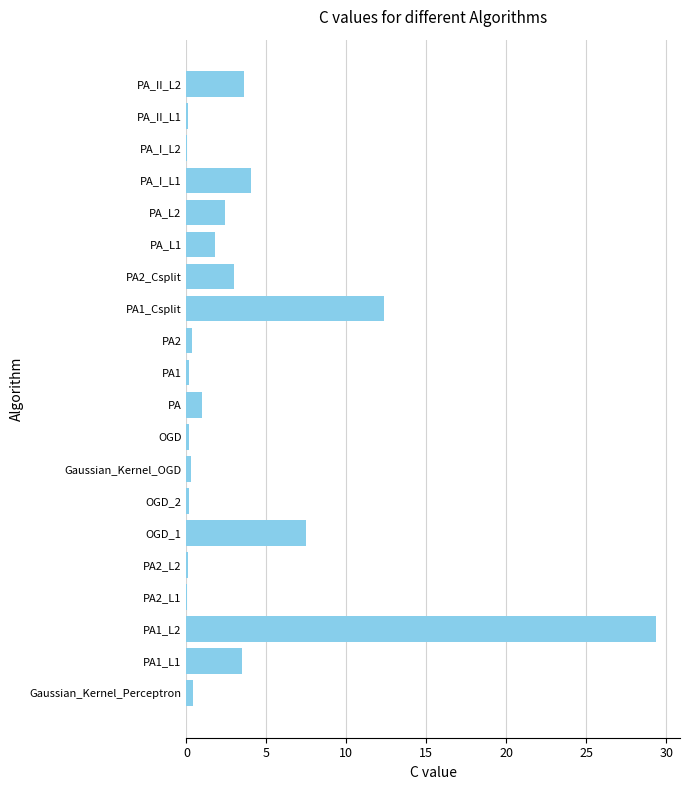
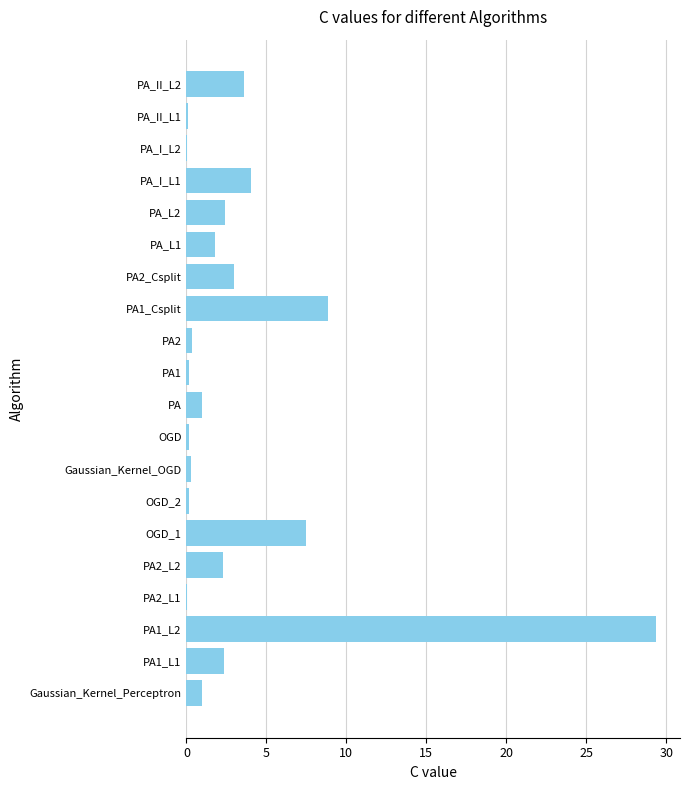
PA1_Csplit: 12.4 -> 8.9
PA2_L2: 0.1 -> 2.3
PA1_L1: 3.5 -> 2.4
Gaussian_Kernel_Perceptron: 0.4 -> 1.0
